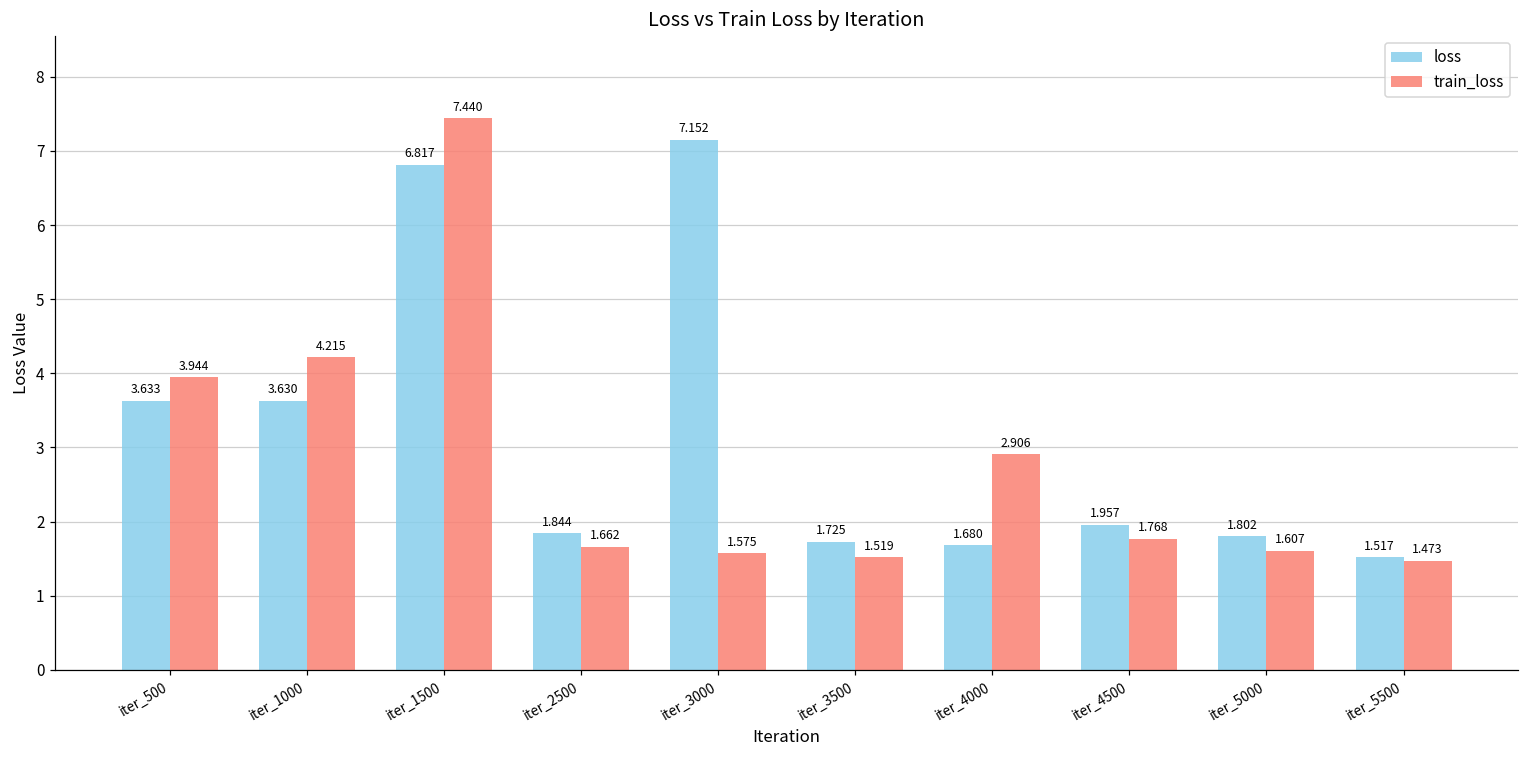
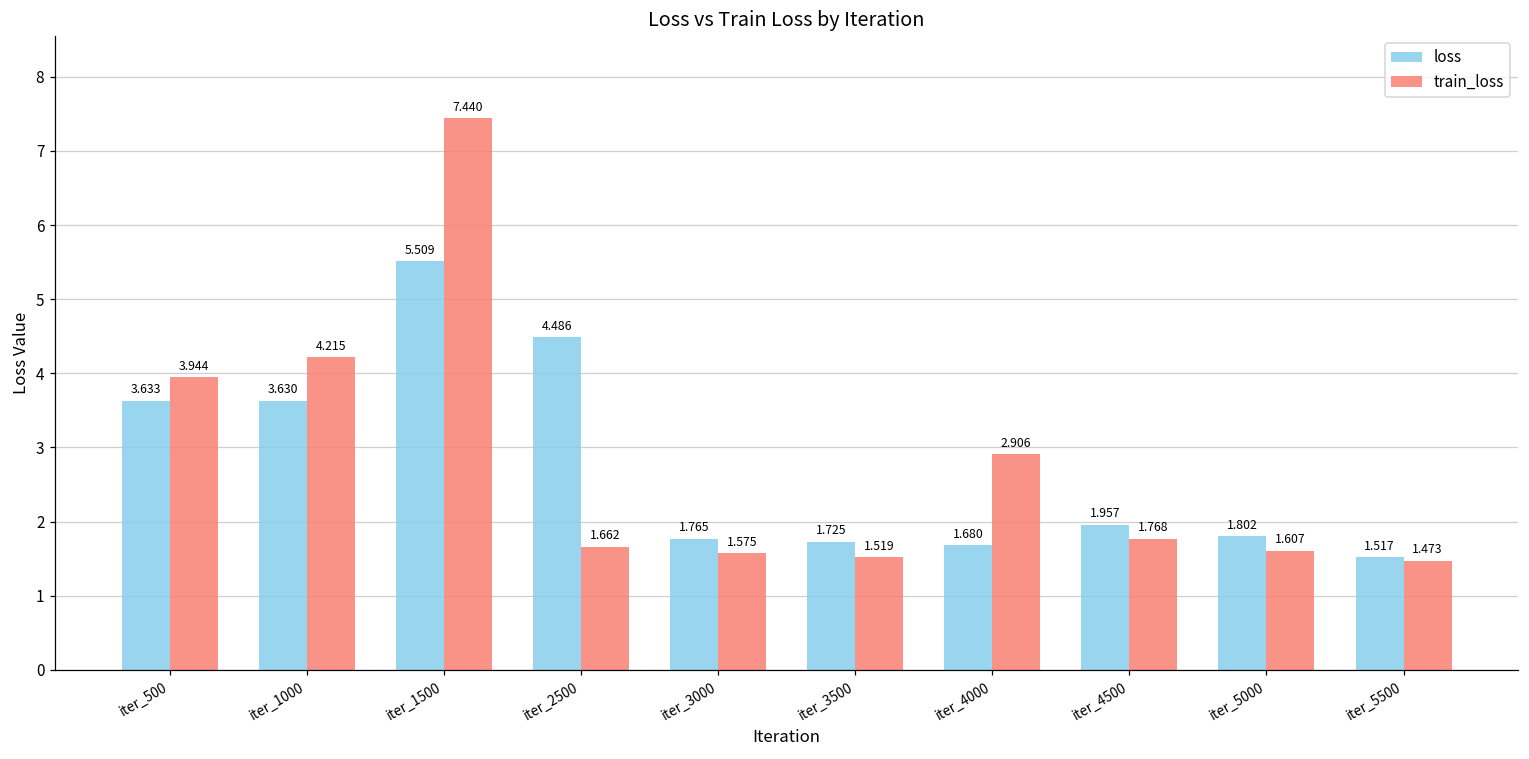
loss, iter_1500: 6.817 -> 5.509
loss, iter_2500: 1.844 -> 4.486
loss, iter_3000: 7.152 -> 1.765
